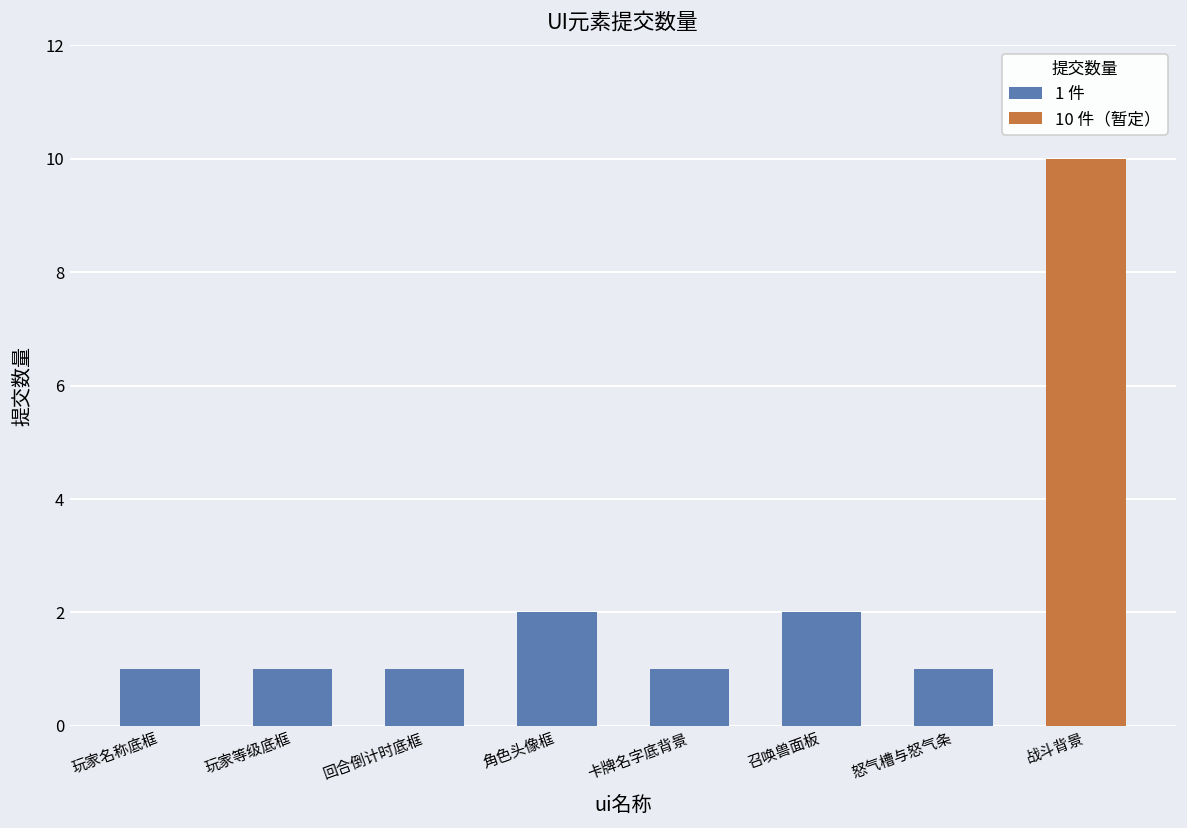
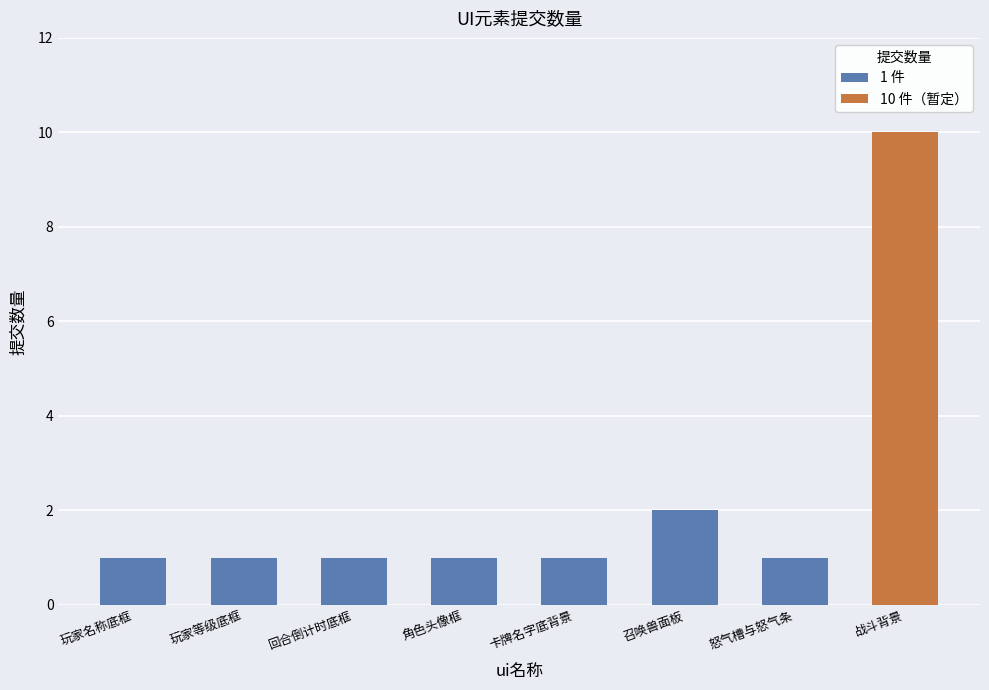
1 件, 角色头像框: 2 -> 1
